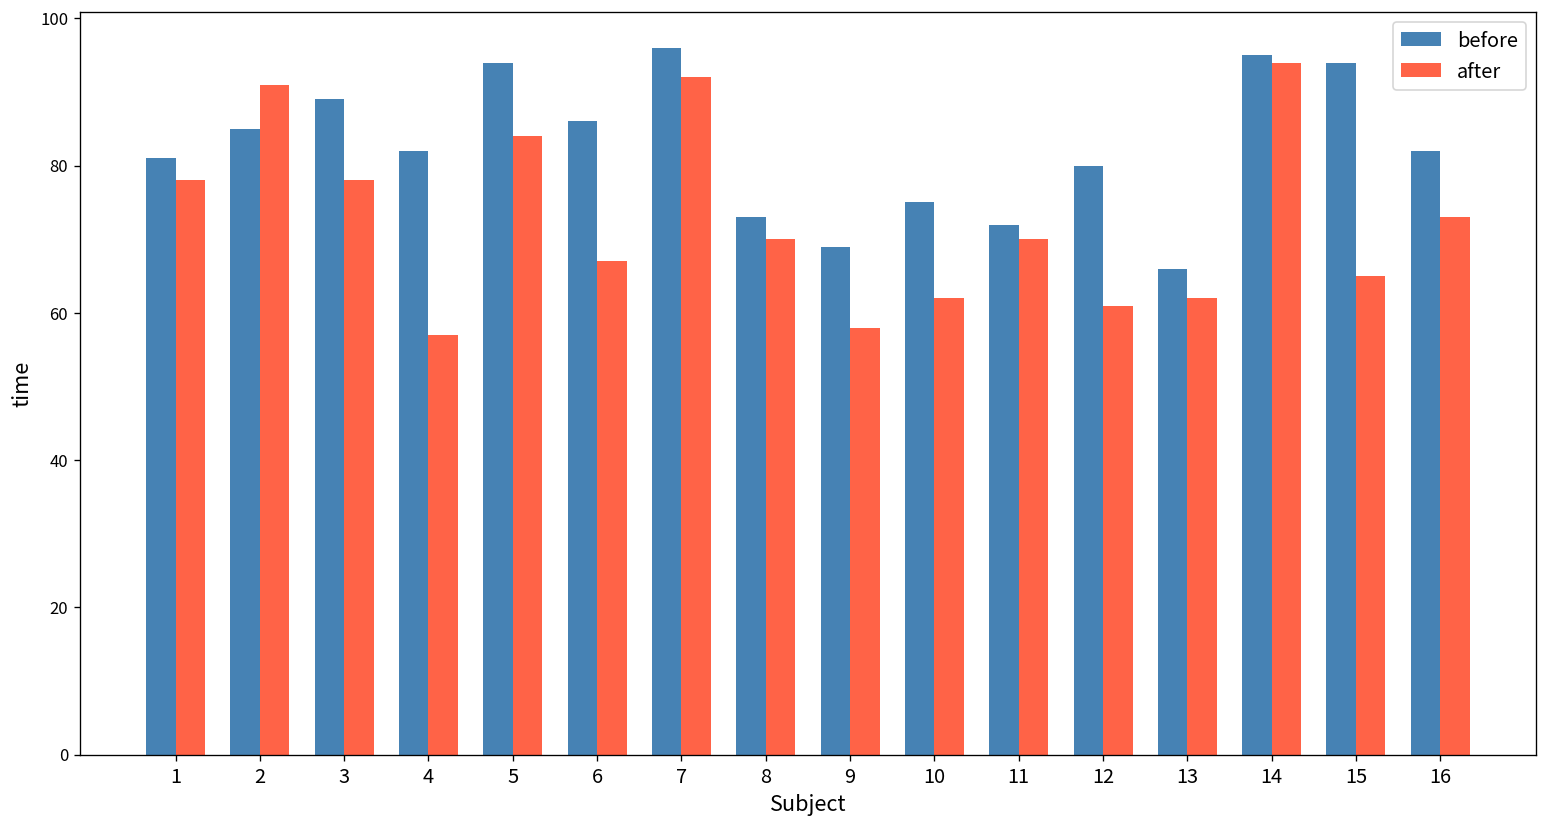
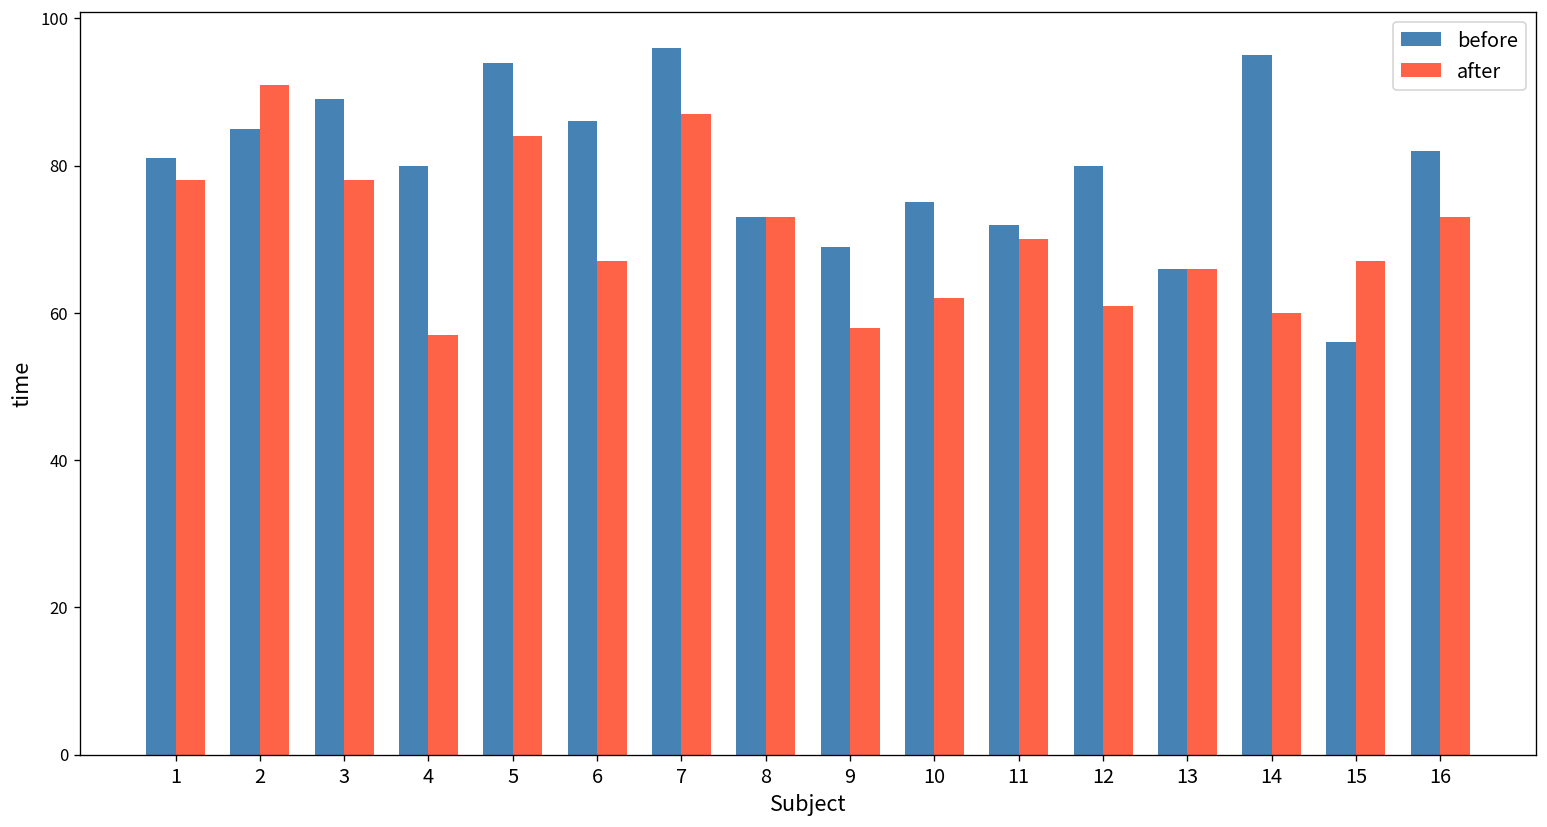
before, 4: 82 -> 80
after, 7: 92 -> 87
after, 8: 70 -> 73
after, 13: 62 -> 66
after, 14: 94 -> 60
before, 15: 94 -> 56
after, 15: 65 -> 67
